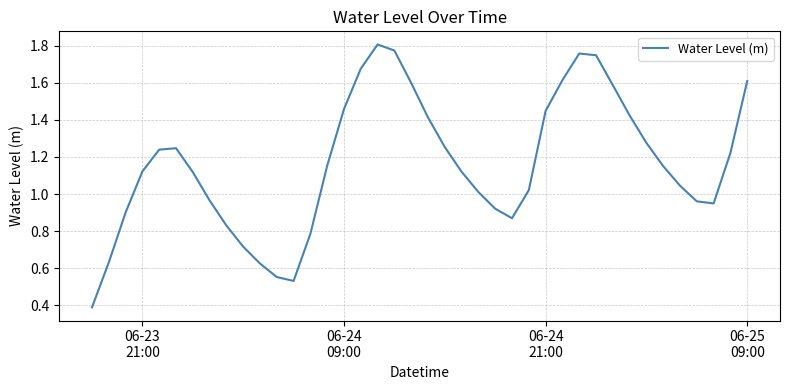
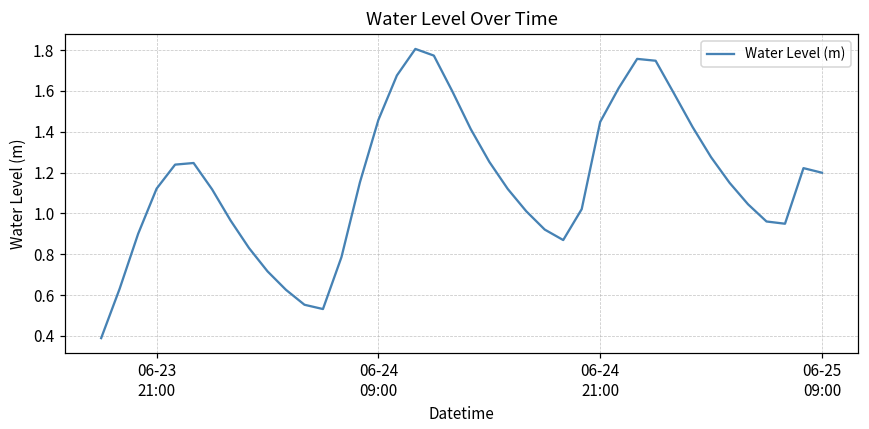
06-25 09:00: 1.61 -> 1.20
